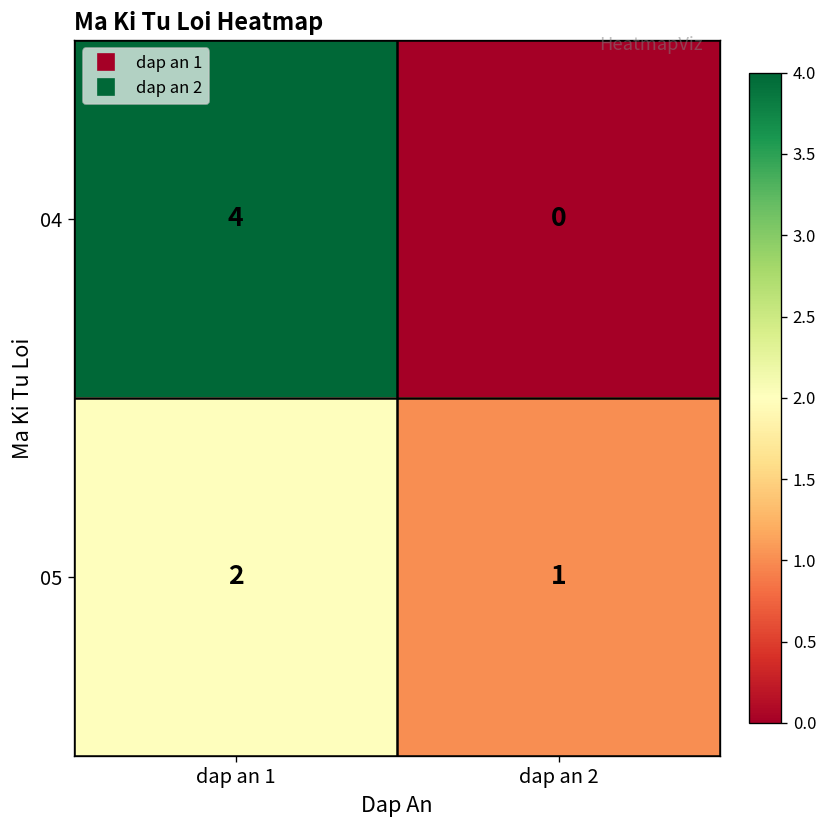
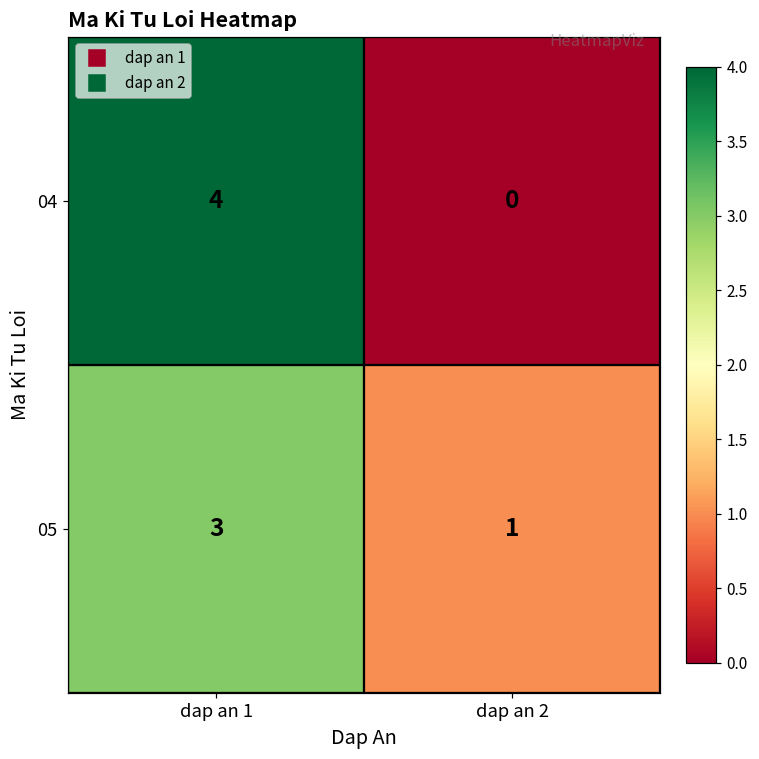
05, dap an 1: 2 -> 3
